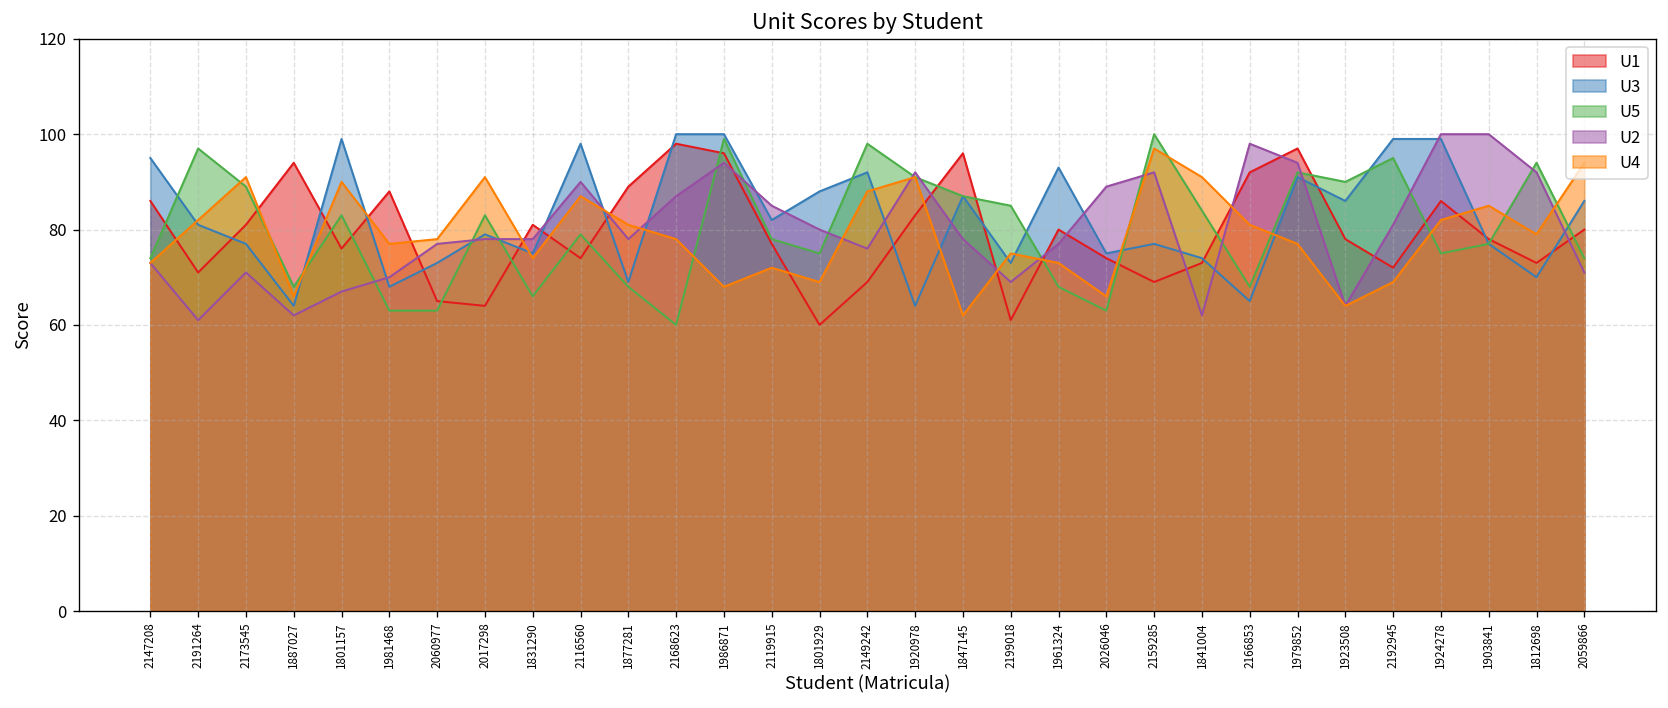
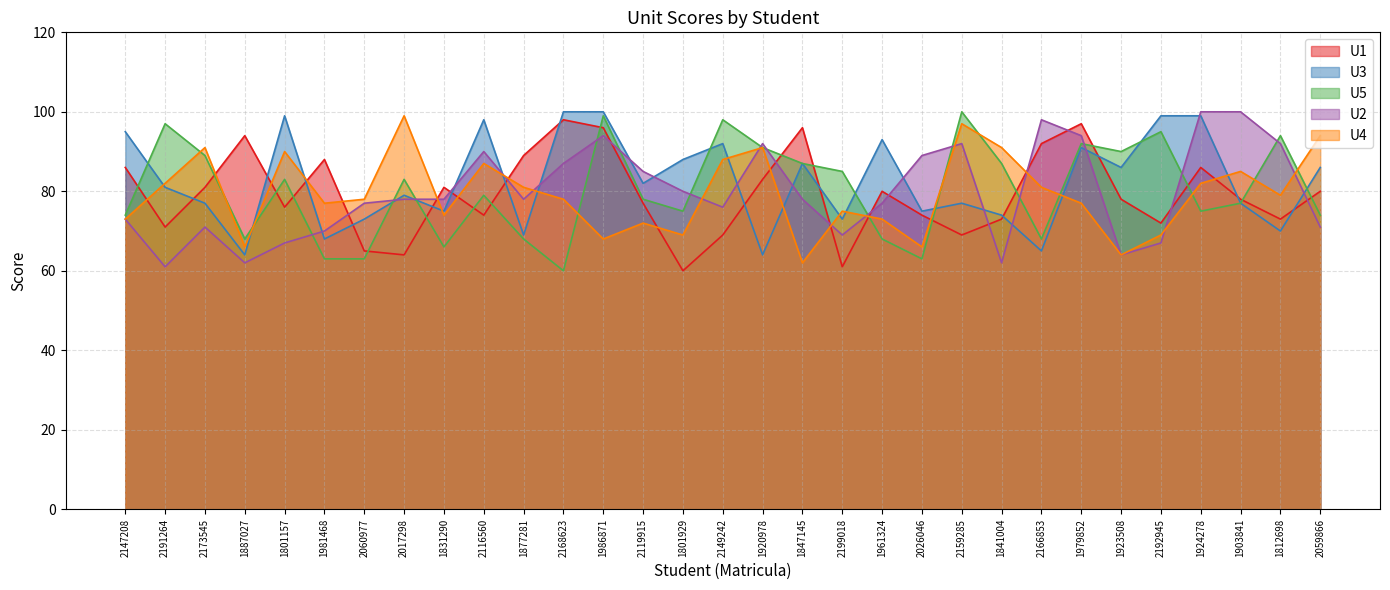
U4, 2017298: 91 -> 99
U5, 1841004: 84 -> 87
U2, 2192945: 81 -> 67
